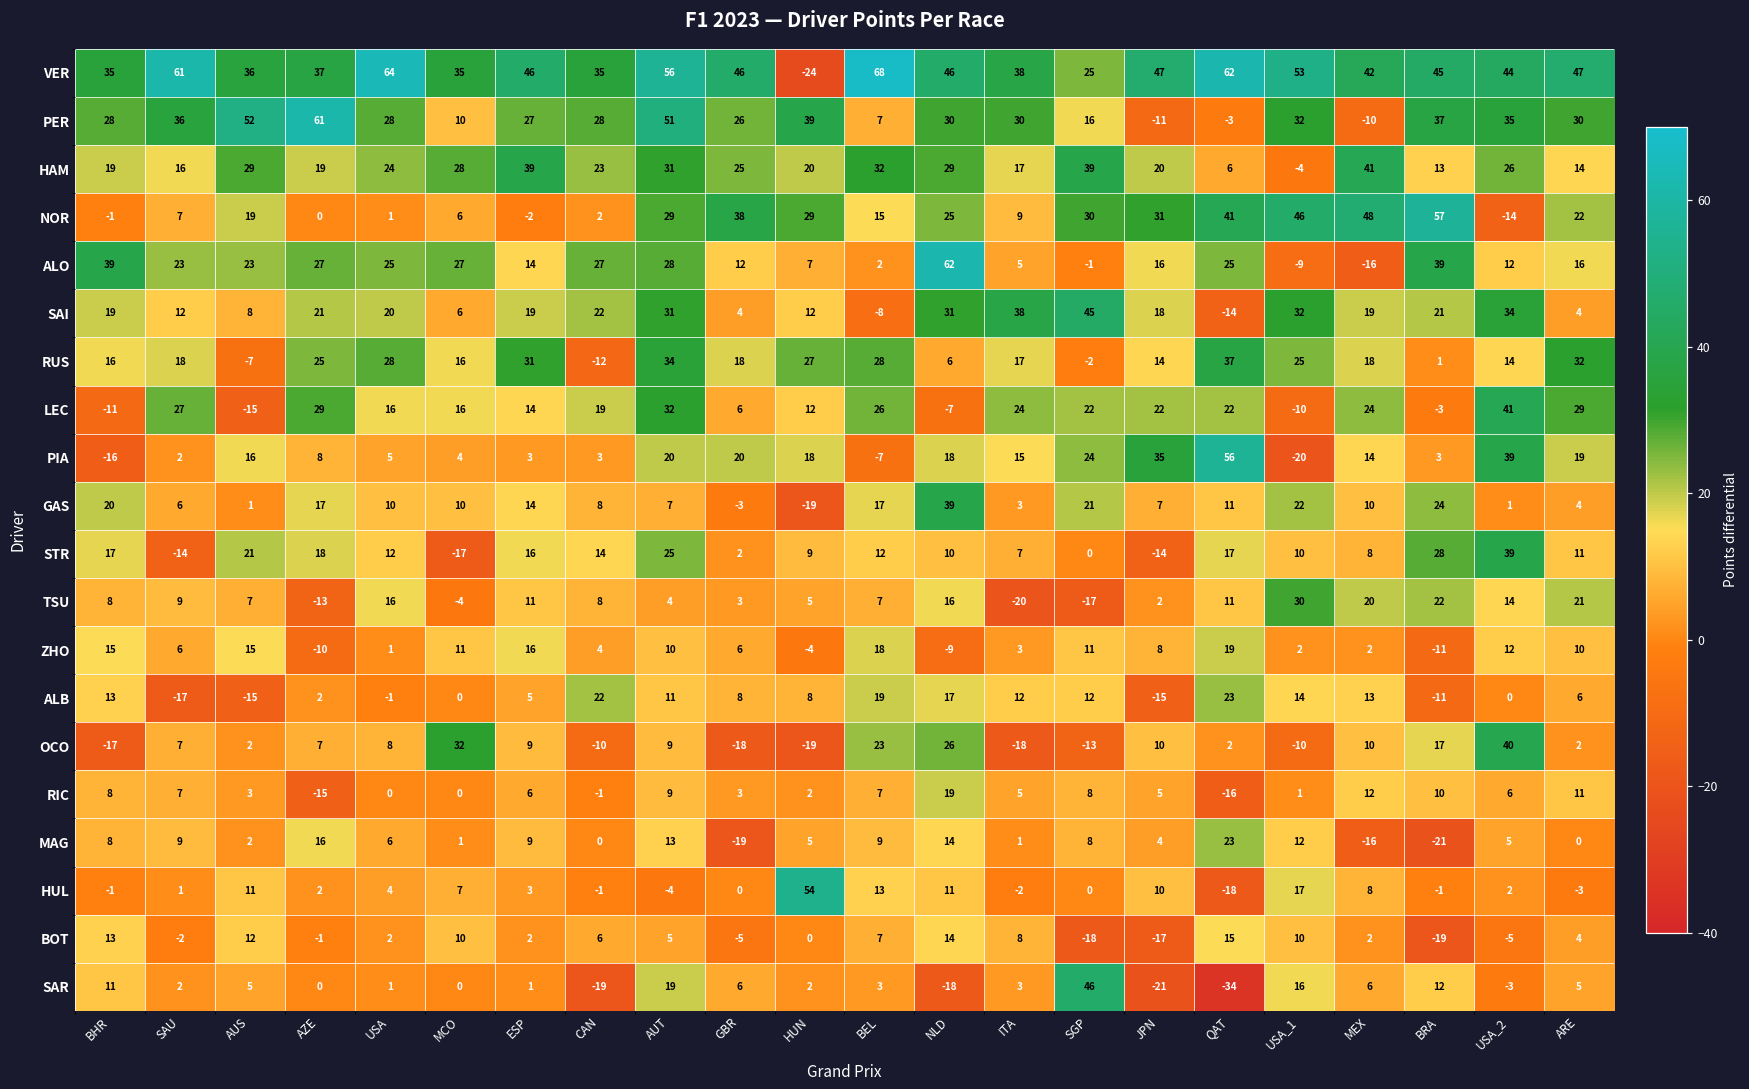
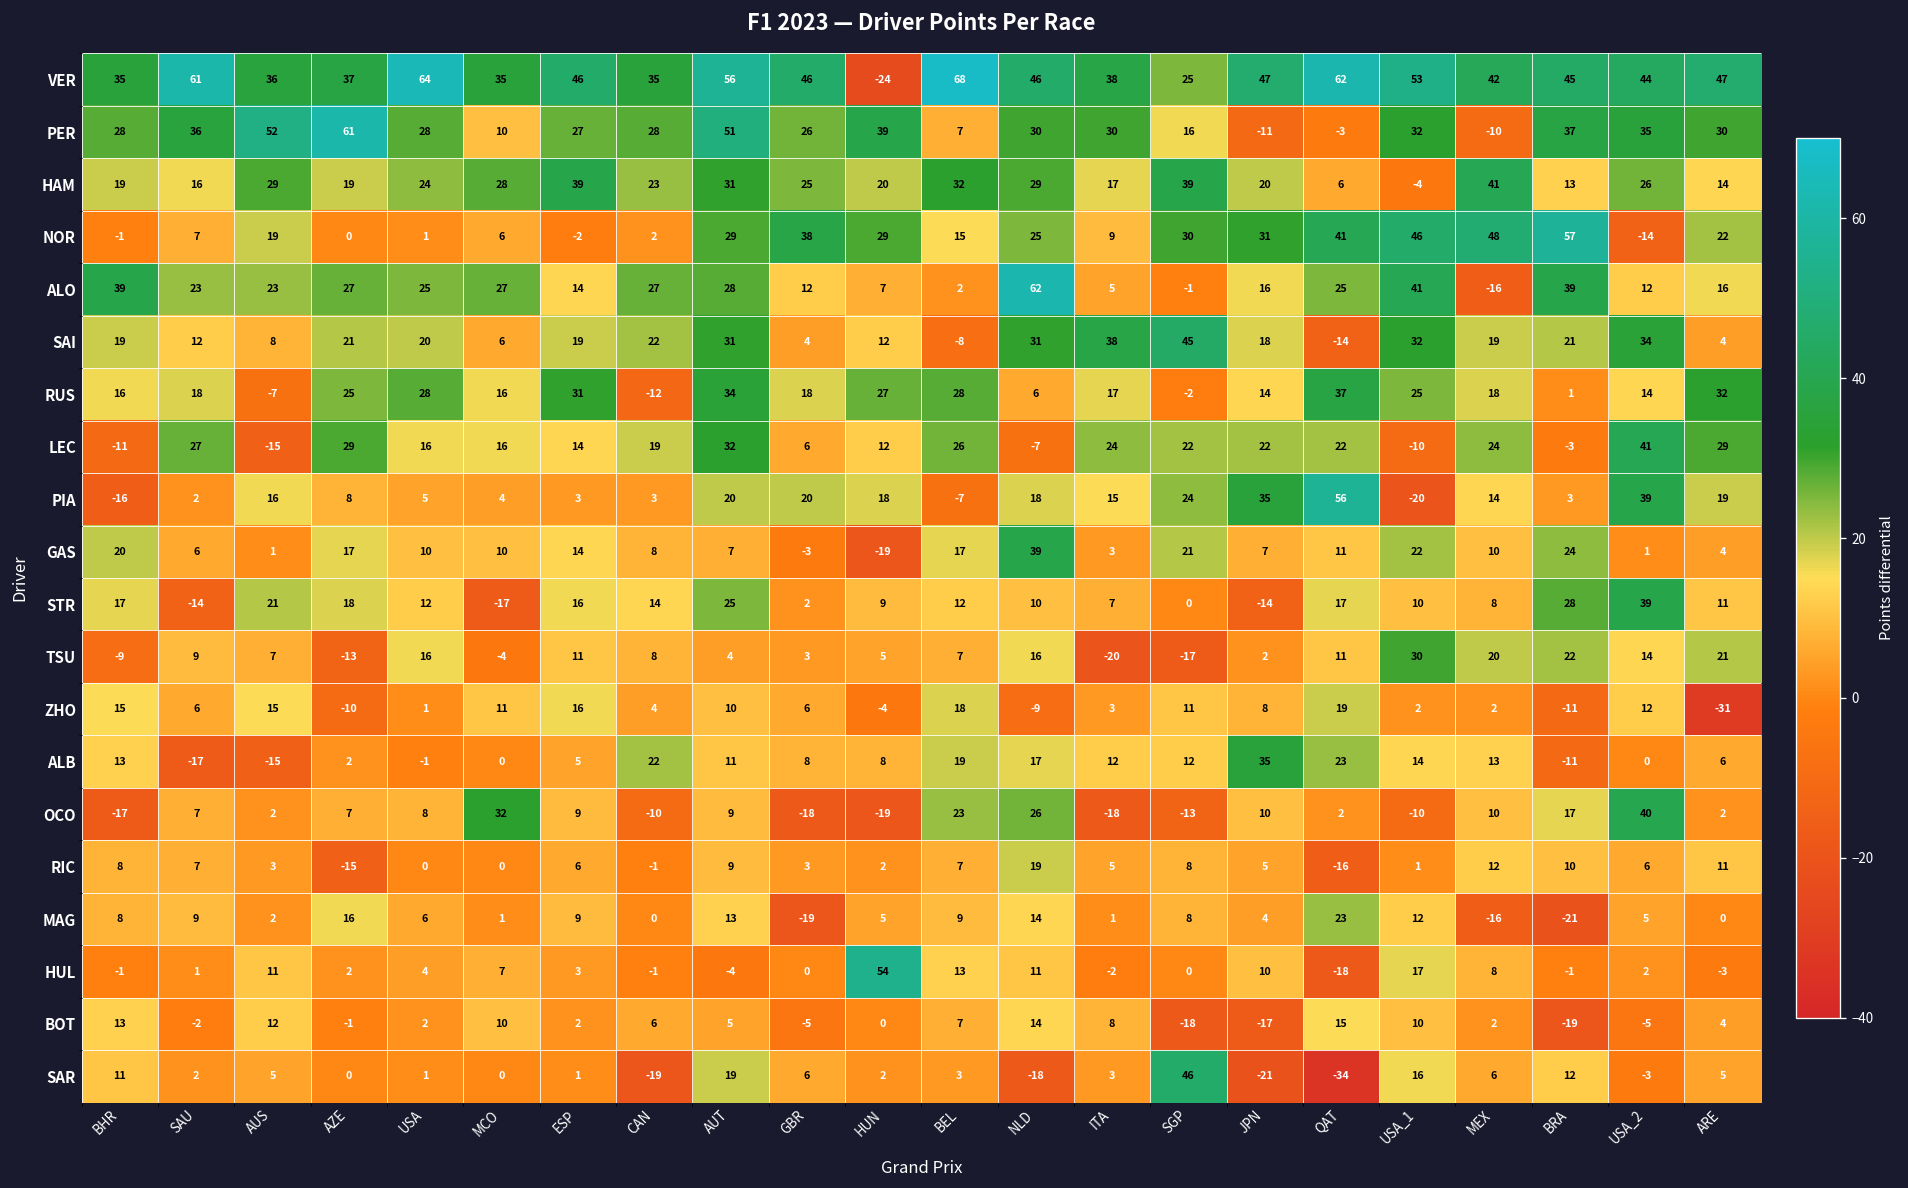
ALO, USA_1: -9 -> 41
TSU, BHR: 8 -> -9
ZHO, ARE: 10 -> -31
ALB, JPN: -15 -> 35
